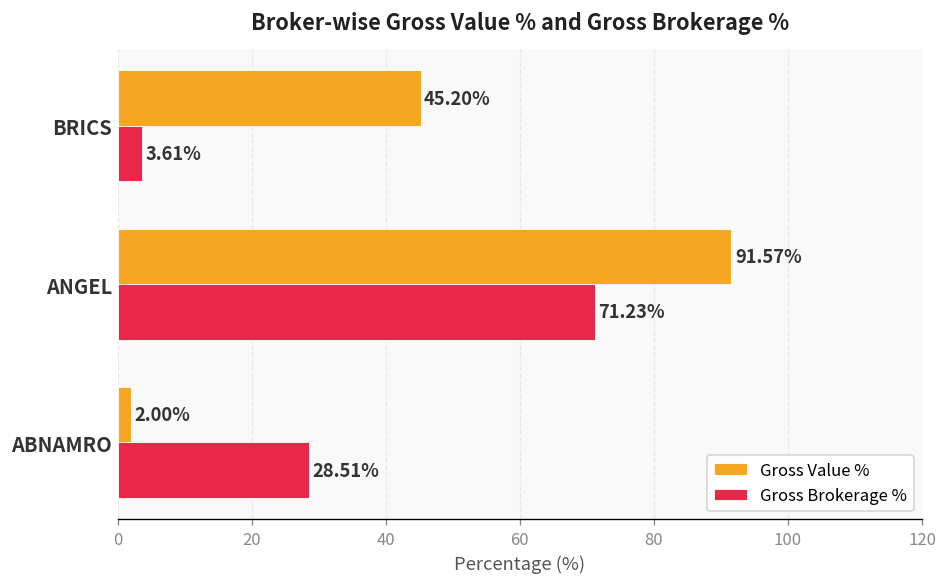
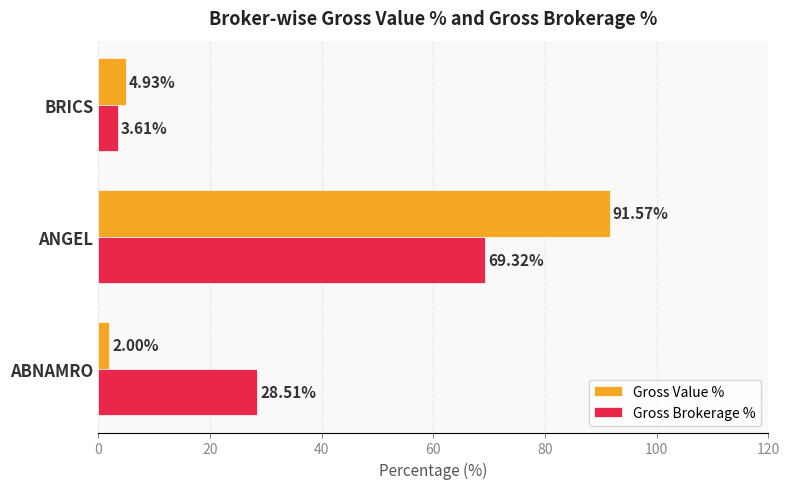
Gross Value %, BRICS: 45.20% -> 4.93%
Gross Brokerage %, ANGEL: 71.23% -> 69.32%
